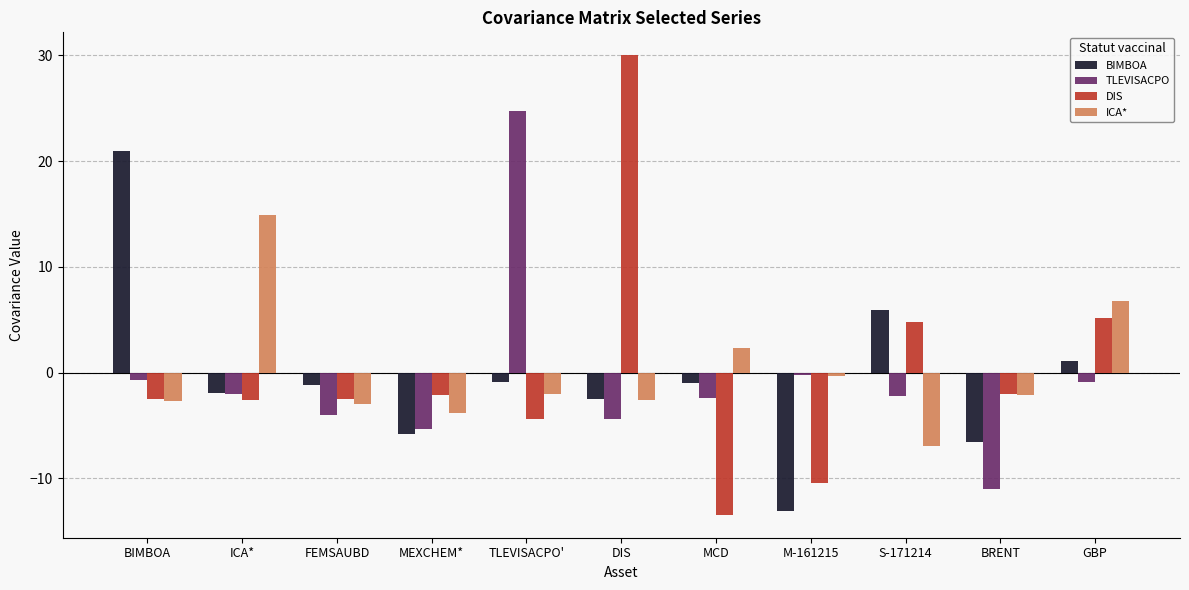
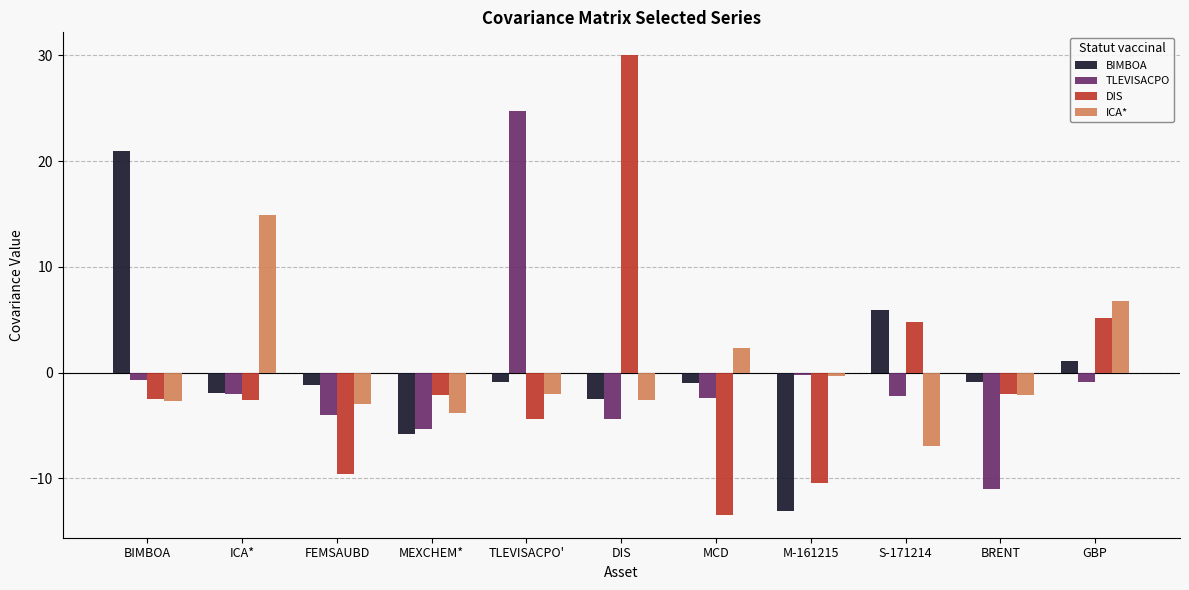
DIS, FEMSAUBD: -2.5 -> -9.6
BIMBOA, BRENT: -6.6 -> -0.9
